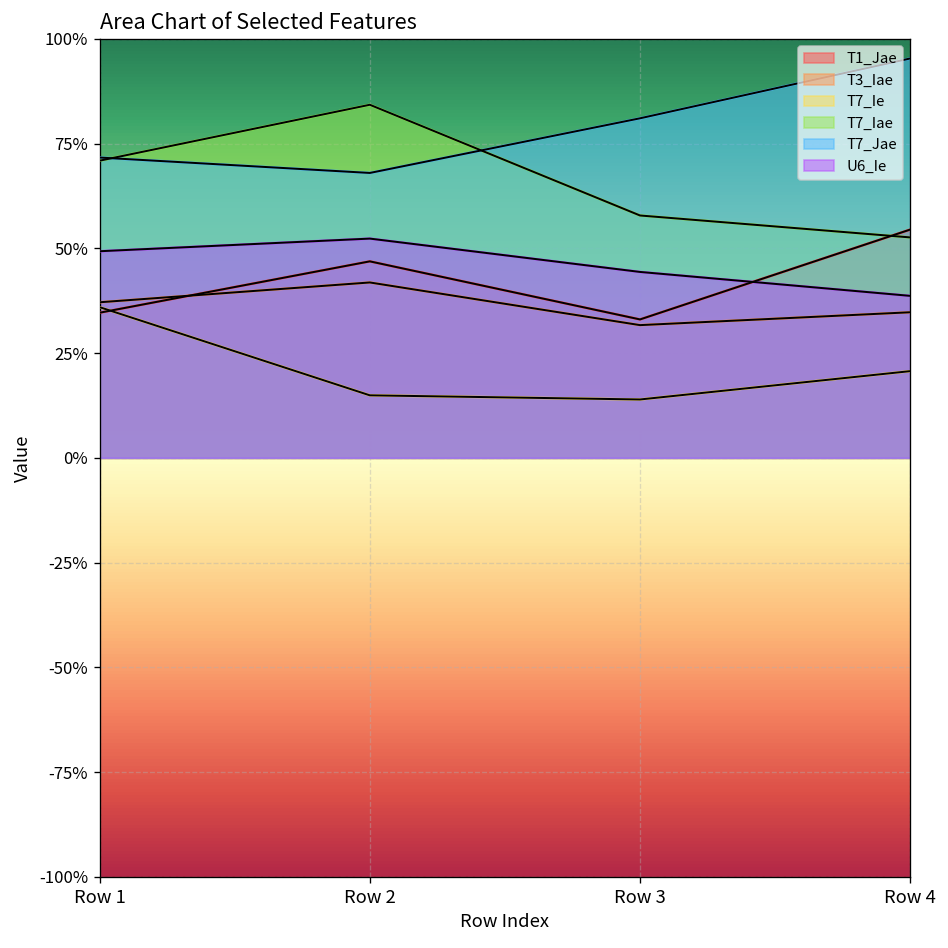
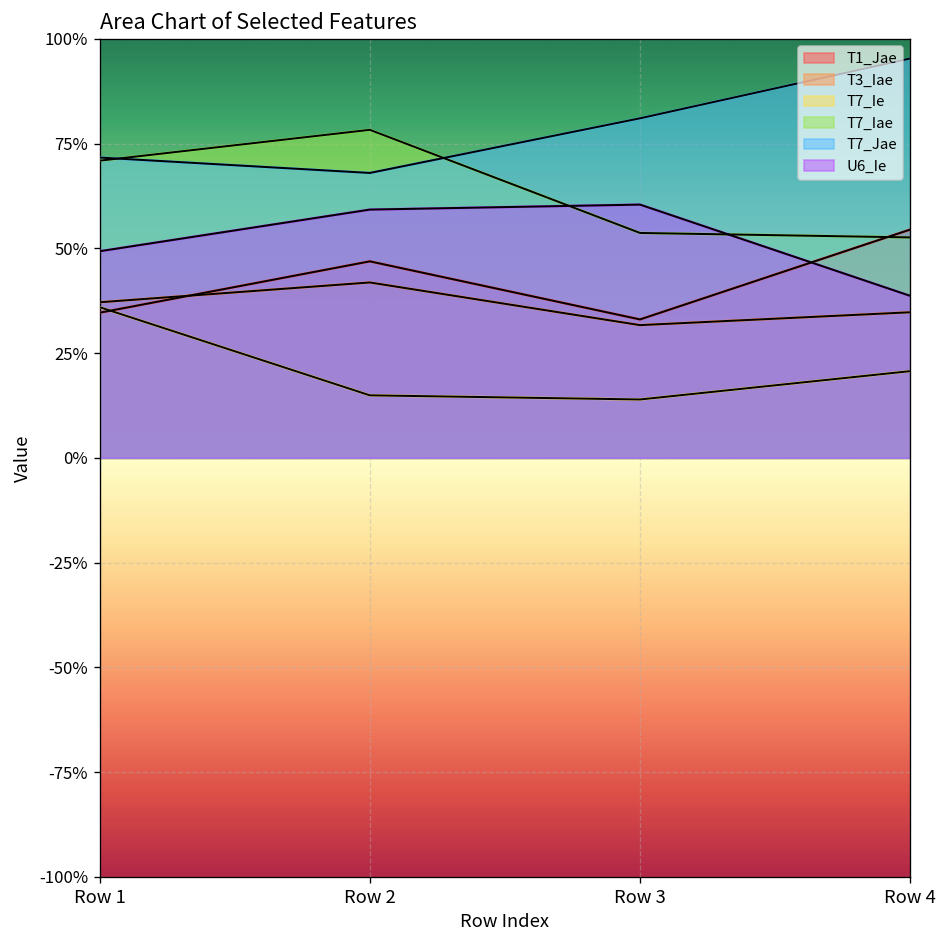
T7_Iae, Row 2: 84% -> 78%
U6_Ie, Row 2: 52% -> 59%
T7_Iae, Row 3: 58% -> 54%
U6_Ie, Row 3: 44% -> 60%
